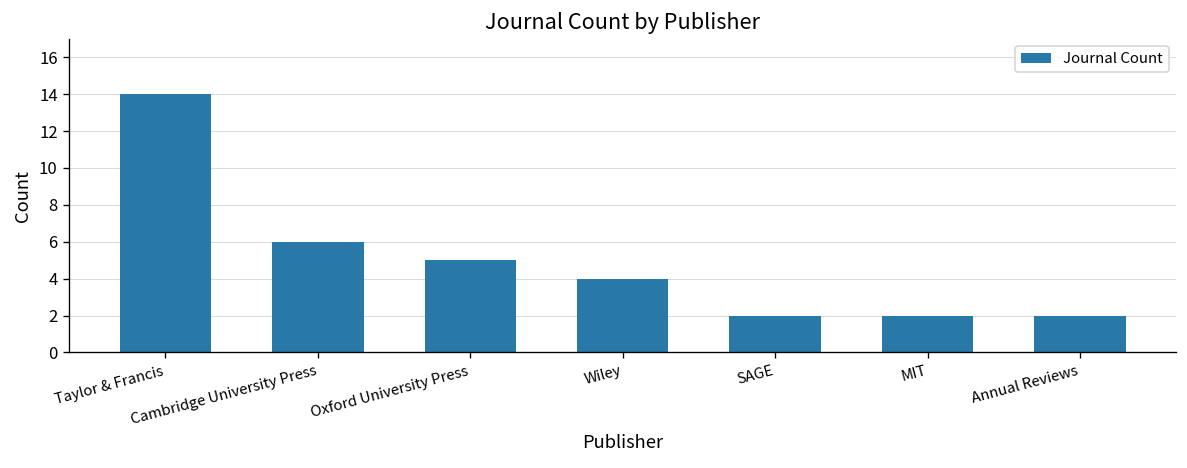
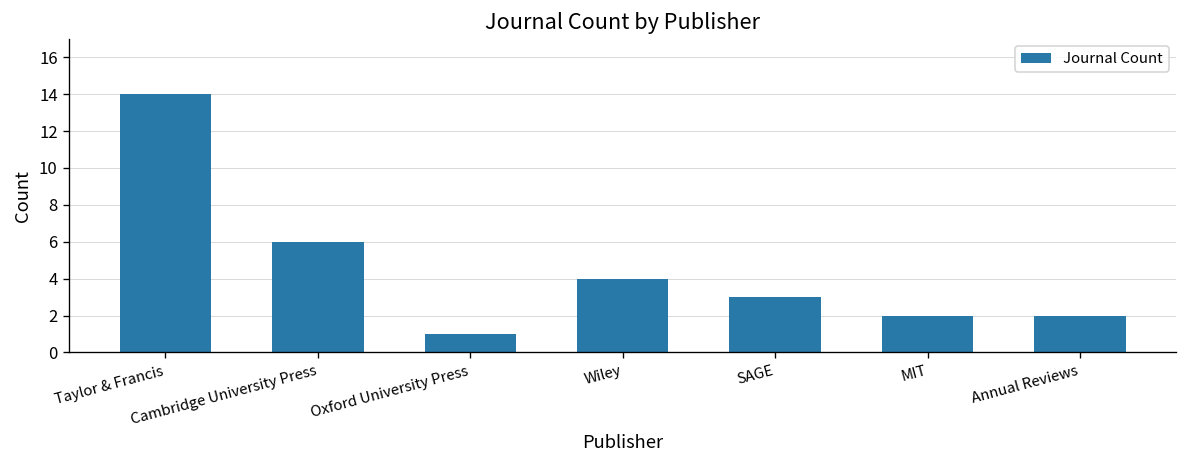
Oxford University Press: 5 -> 1
SAGE: 2 -> 3
